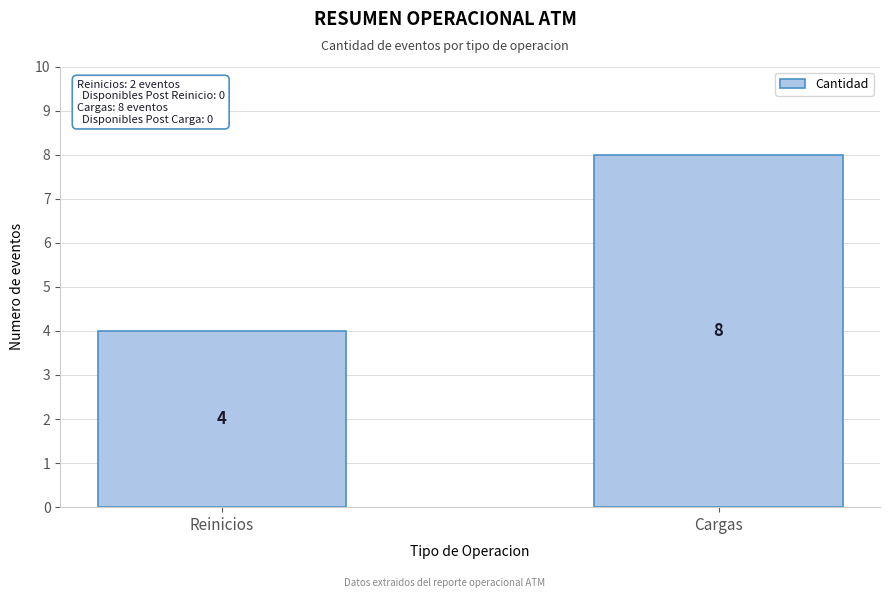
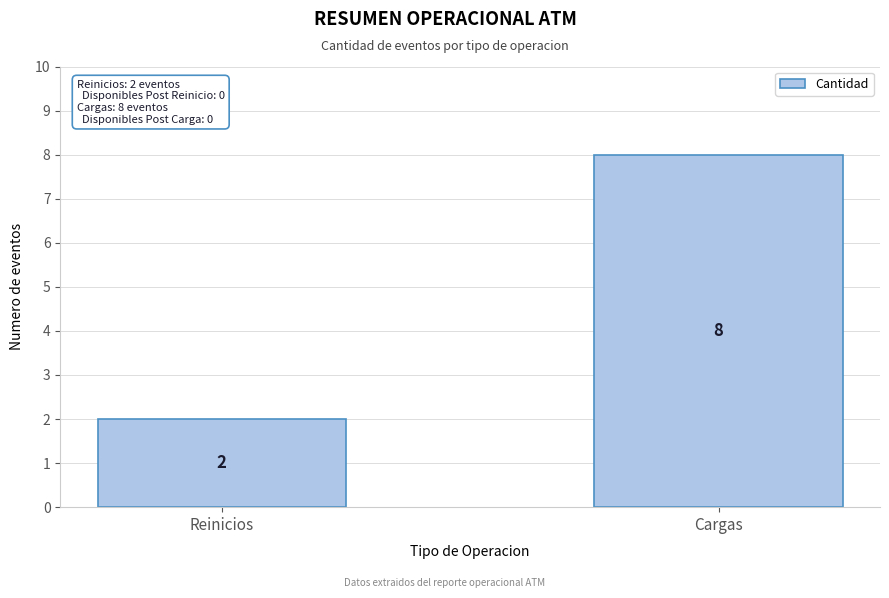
Reinicios: 4 -> 2
